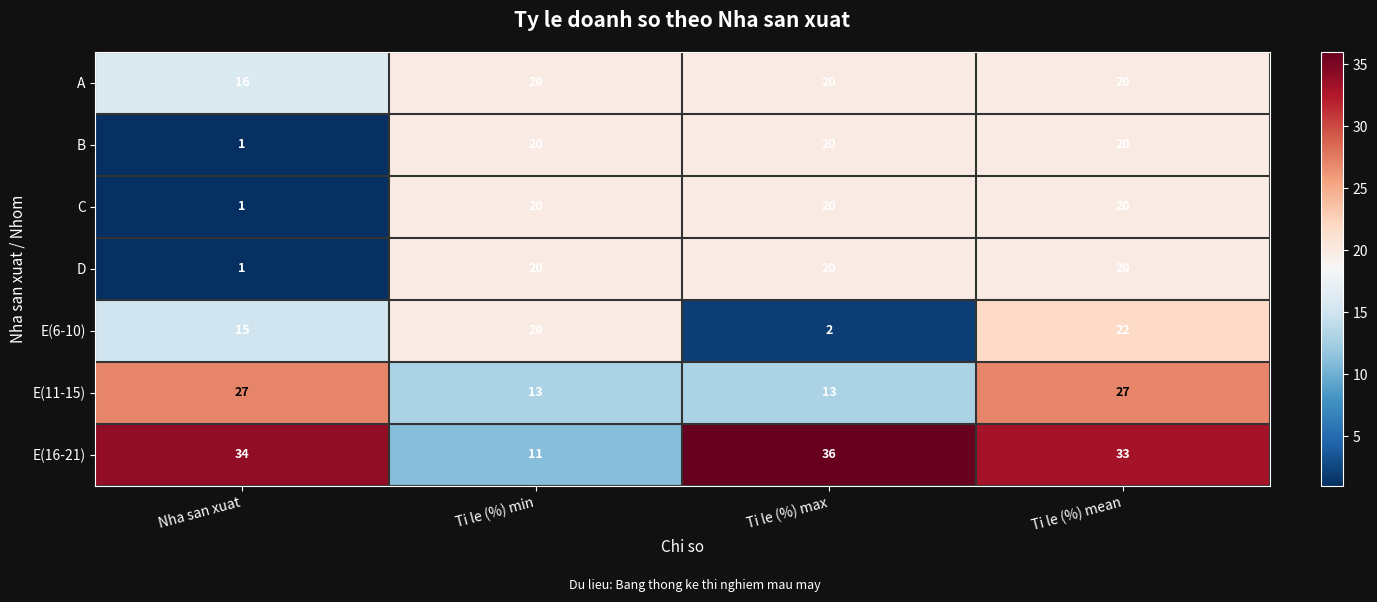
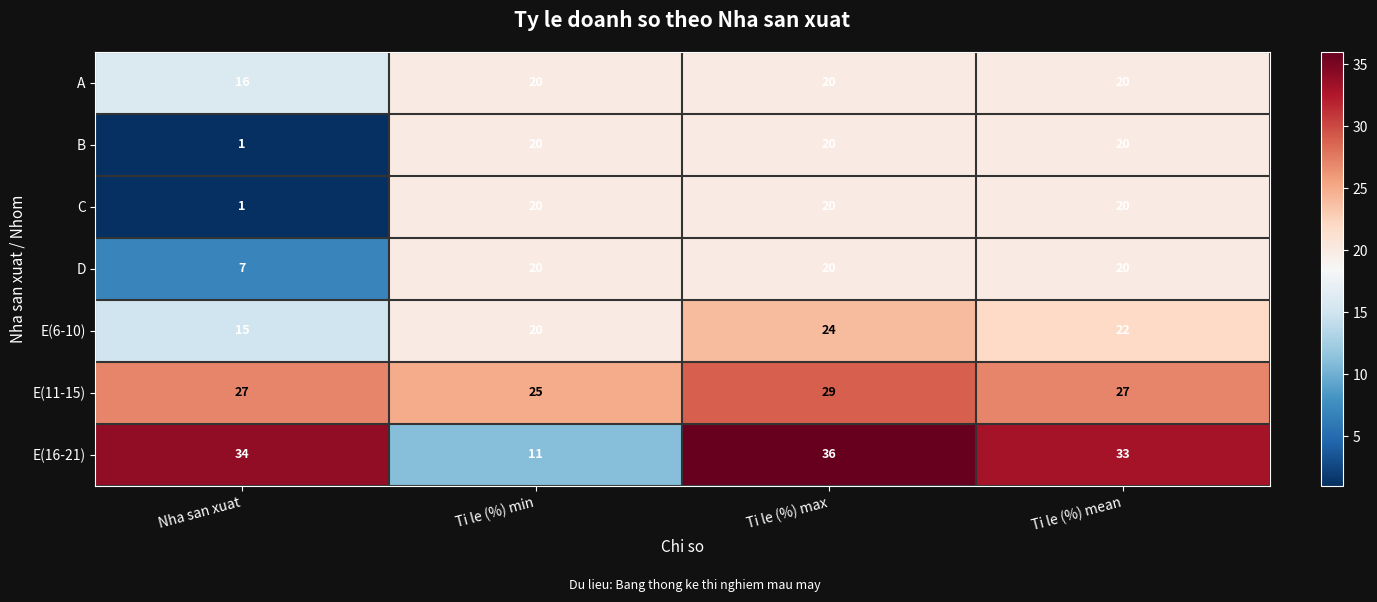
D, Nha san xuat: 1 -> 7
E(6-10), Ti le (%) max: 2 -> 24
E(11-15), Ti le (%) min: 13 -> 25
E(11-15), Ti le (%) max: 13 -> 29
